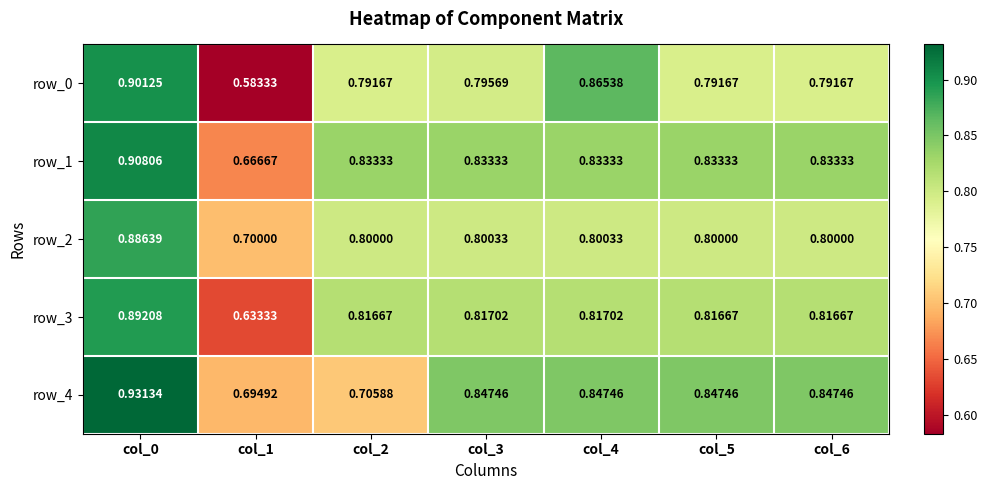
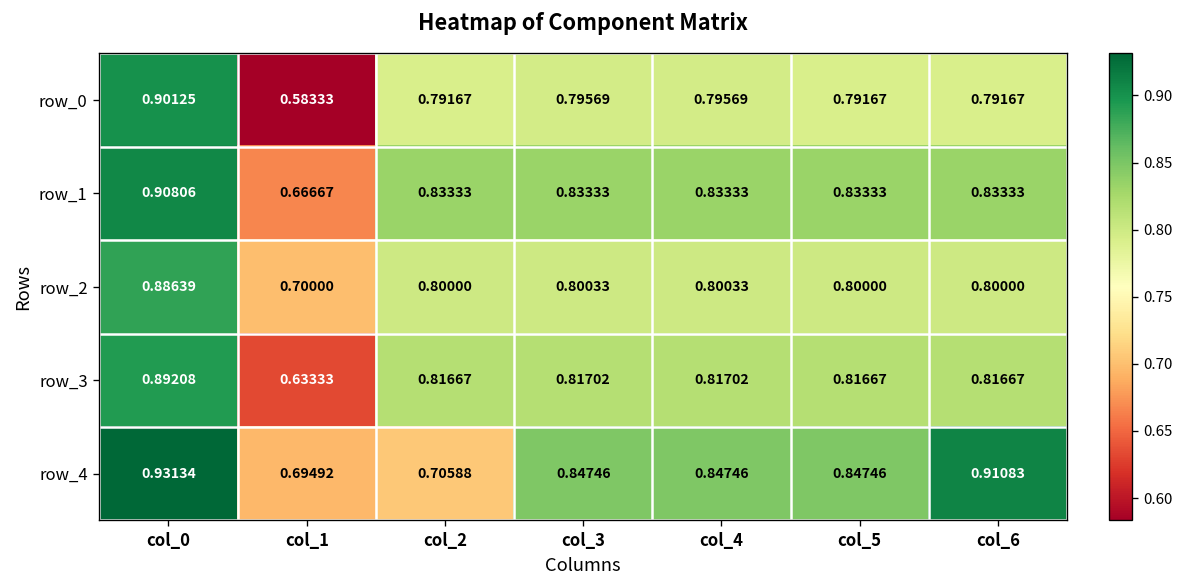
row_0, col_4: 0.86538 -> 0.79569
row_4, col_6: 0.84746 -> 0.91083
